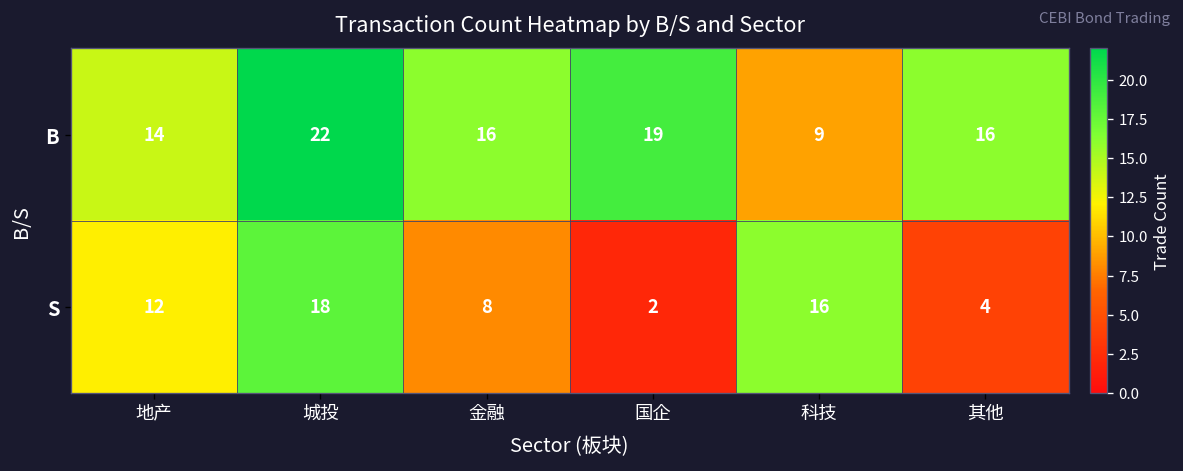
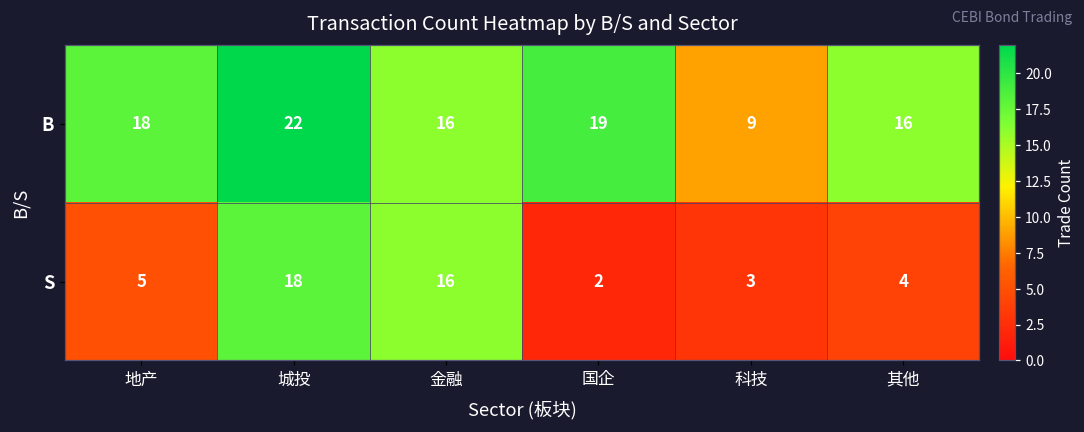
B, 地产: 14 -> 18
S, 地产: 12 -> 5
S, 金融: 8 -> 16
S, 科技: 16 -> 3
